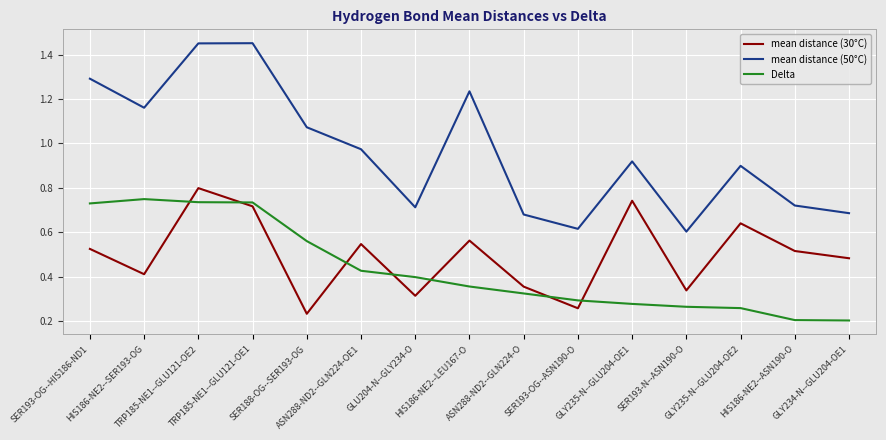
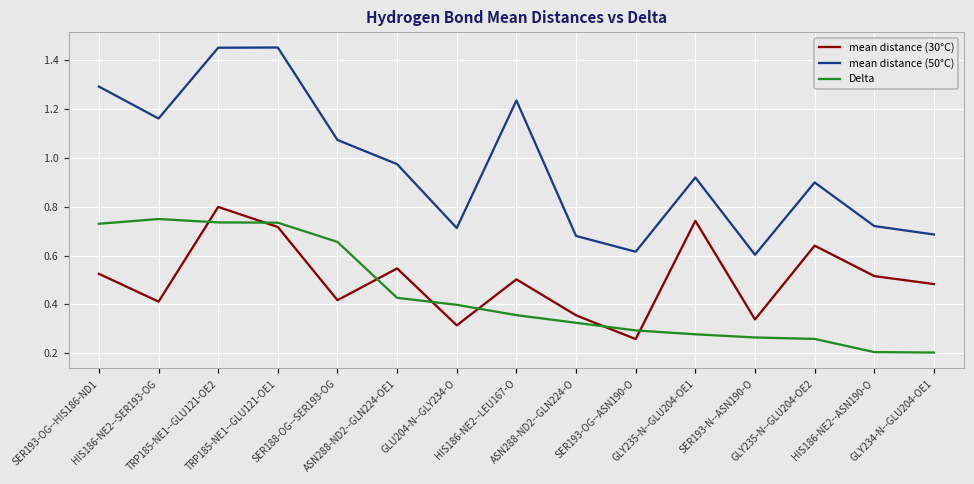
mean distance (30°C), SER188-OG--SER193-OG: 0.23 -> 0.42
Delta, SER188-OG--SER193-OG: 0.56 -> 0.66
mean distance (30°C), HIS186-NE2--LEU167-O: 0.56 -> 0.50
